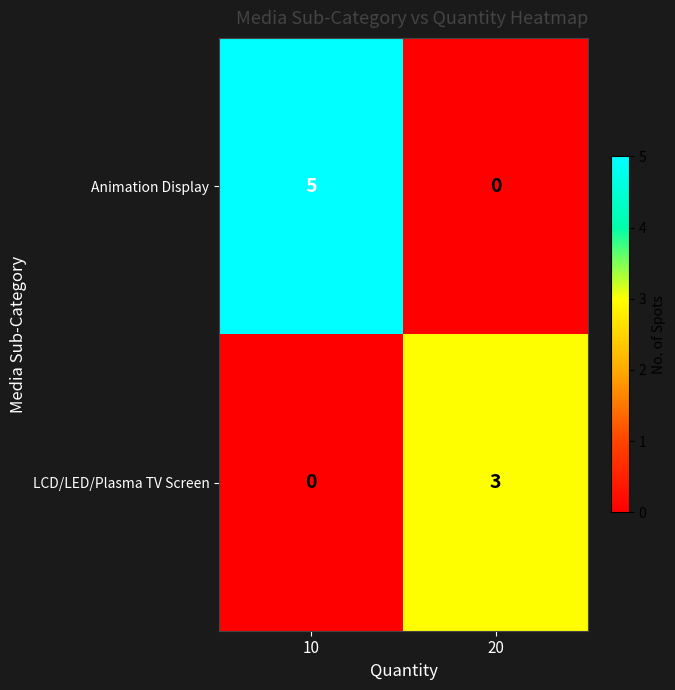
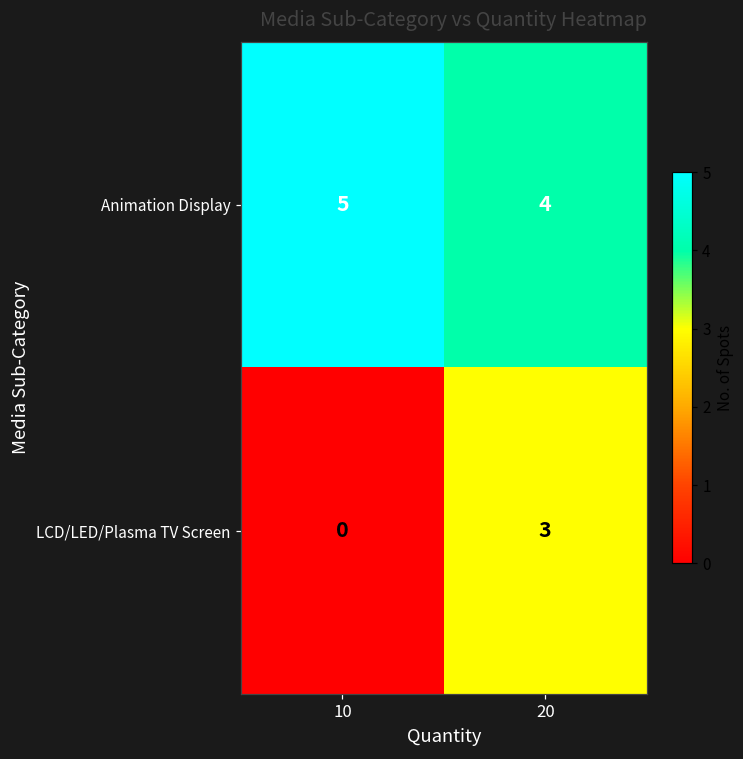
Animation Display, 20: 0 -> 4
